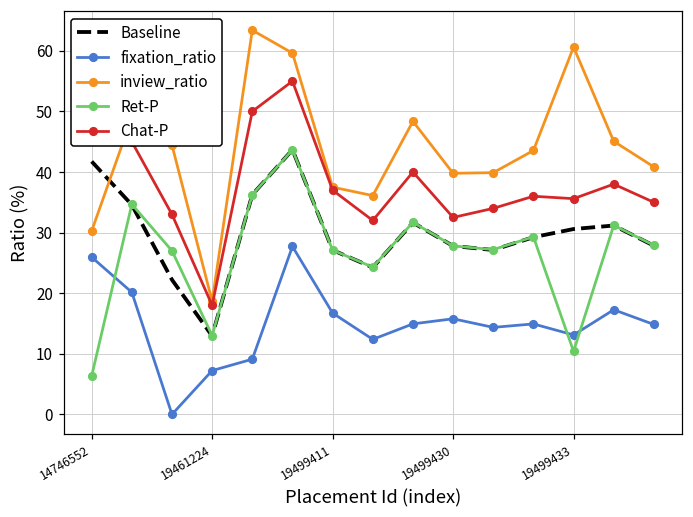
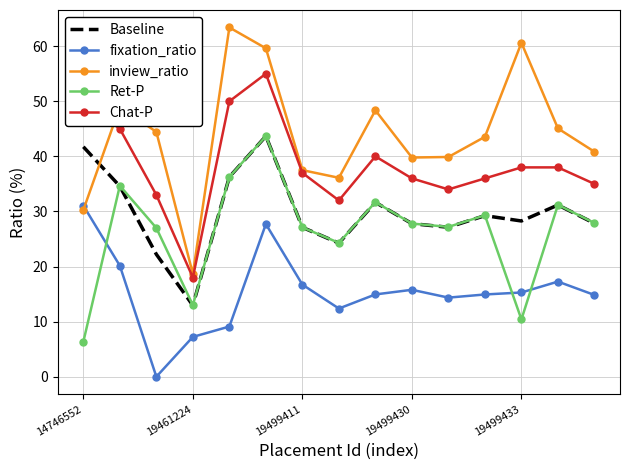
fixation_ratio, 14746552: 26 -> 31
Chat-P, 19499430: 33 -> 36
Baseline, 19499433: 31 -> 28
fixation_ratio, 19499433: 13 -> 15
Chat-P, 19499433: 36 -> 38
